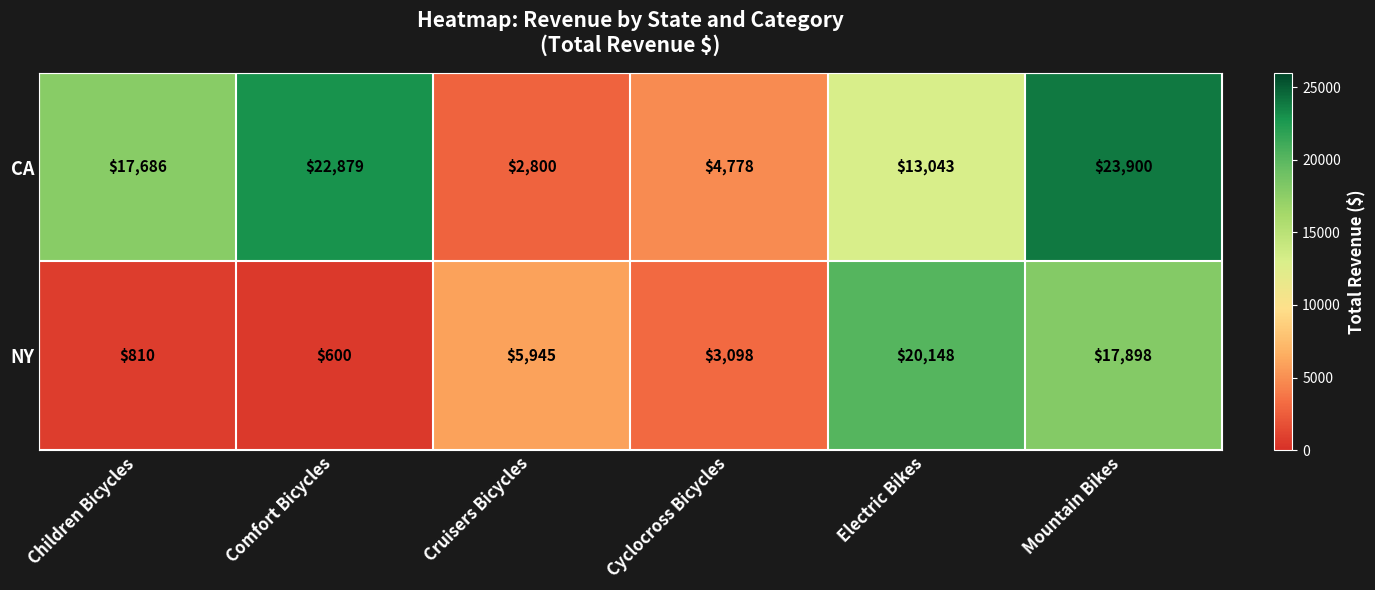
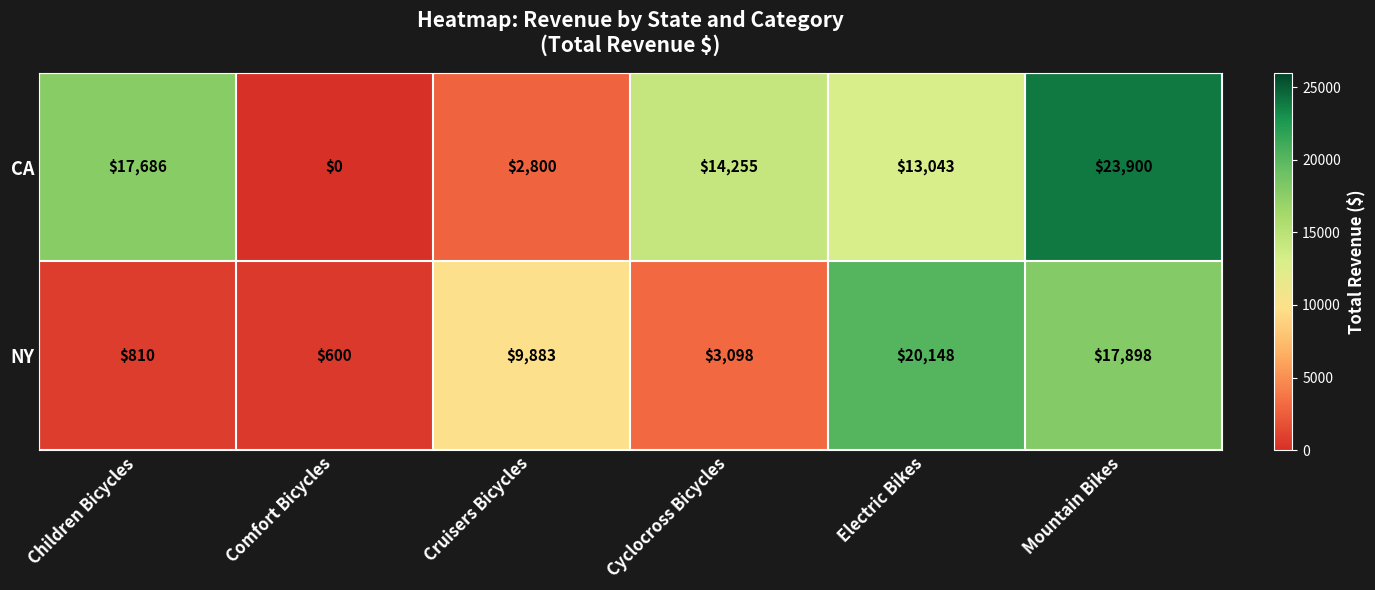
CA, Comfort Bicycles: $22,879 -> $0
CA, Cyclocross Bicycles: $4,778 -> $14,255
NY, Cruisers Bicycles: $5,945 -> $9,883
